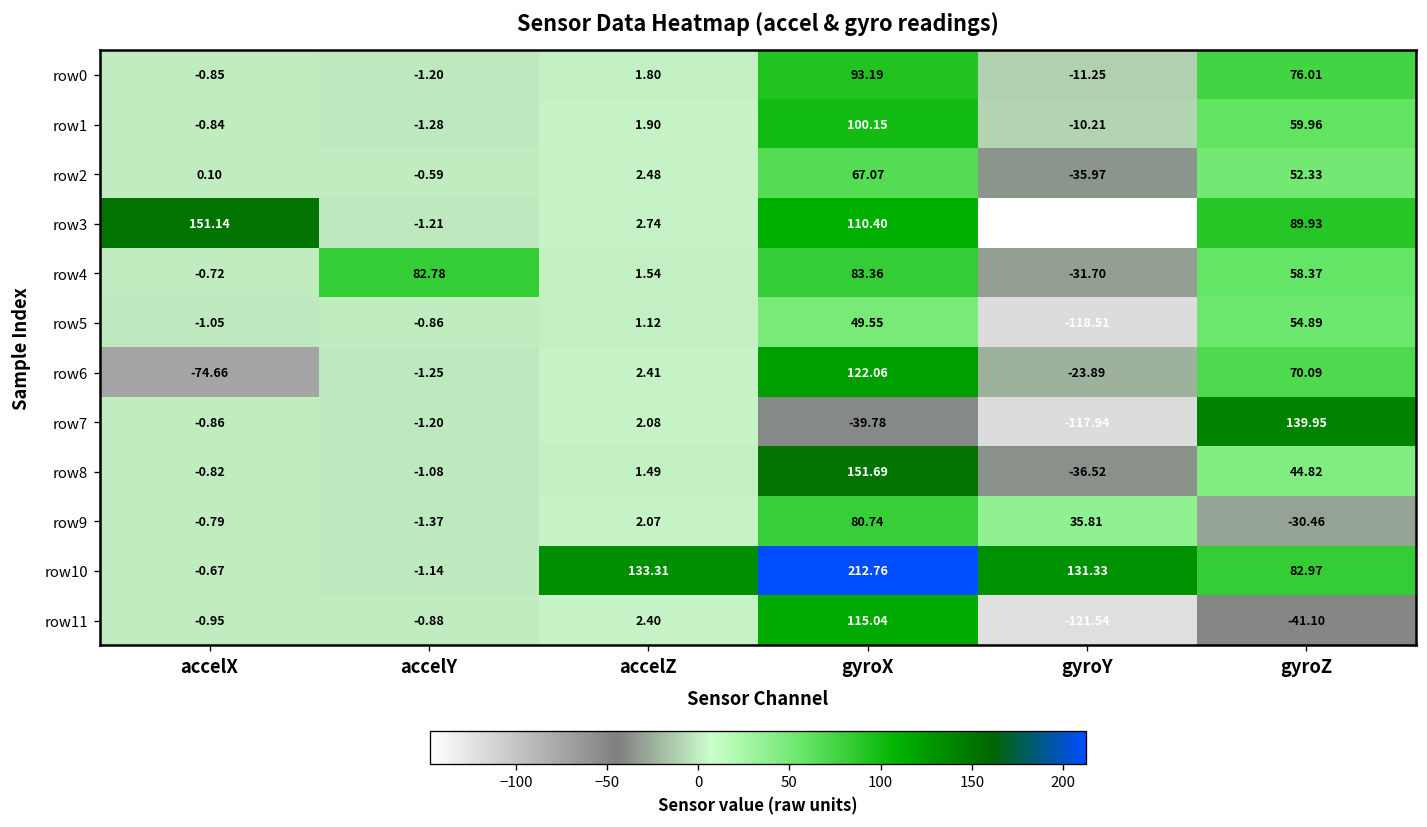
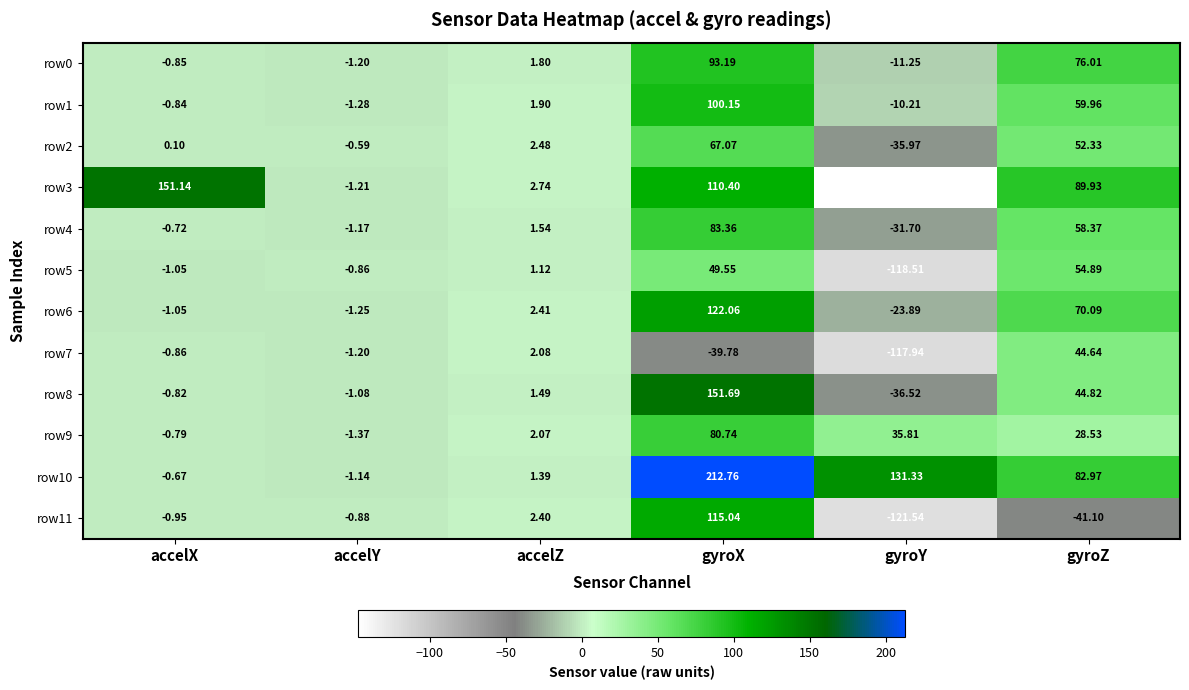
row4, accelY: 82.78 -> -1.17
row6, accelX: -74.66 -> -1.05
row7, gyroZ: 139.95 -> 44.64
row9, gyroZ: -30.46 -> 28.53
row10, accelZ: 133.31 -> 1.39
